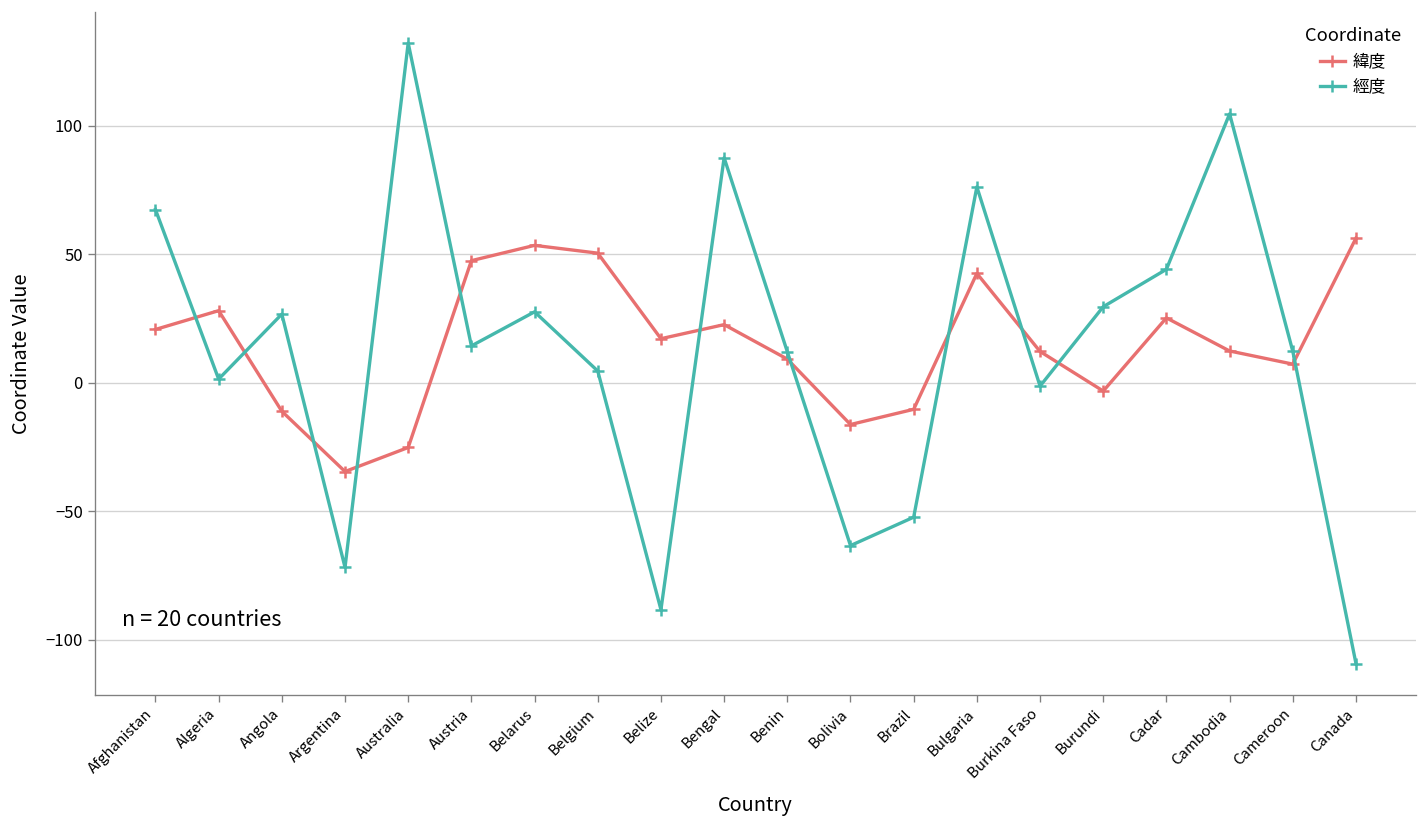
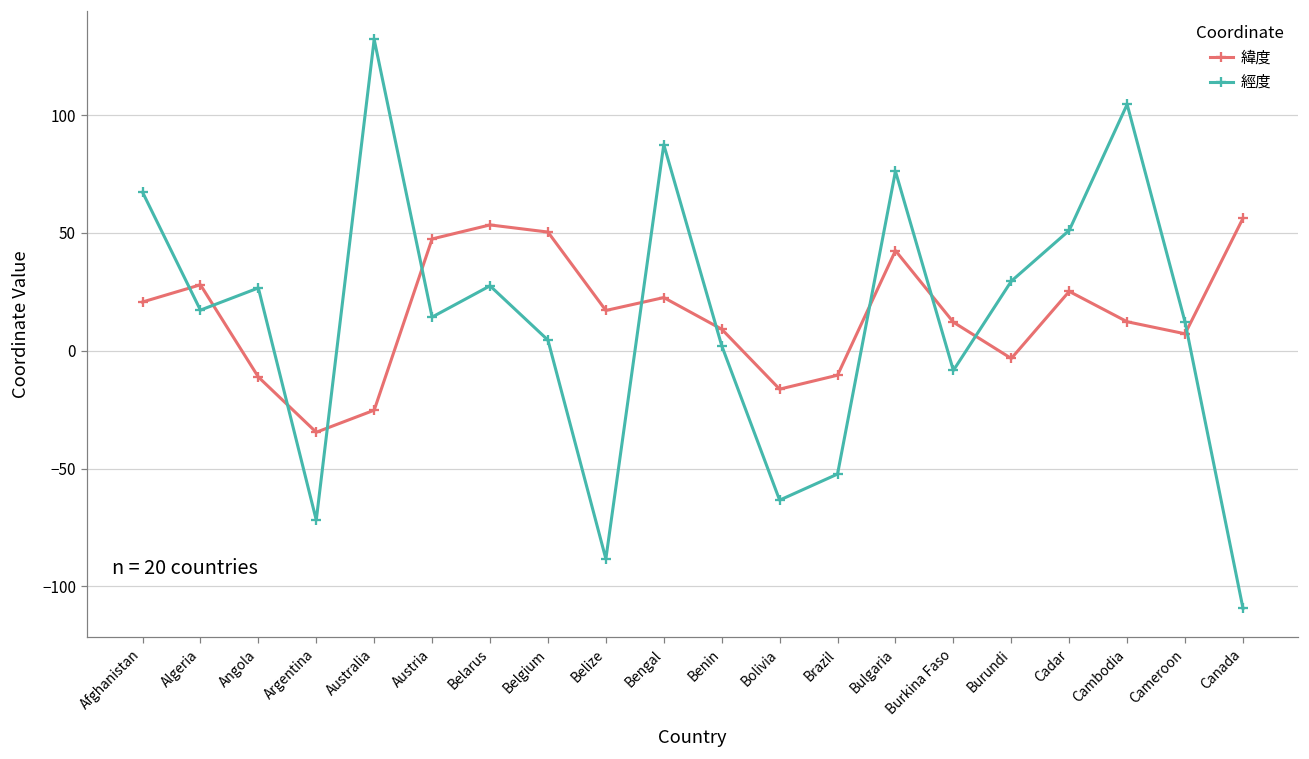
經度, Algeria: 1 -> 17
經度, Benin: 12 -> 2
經度, Burkina Faso: -1 -> -8
經度, Cadar: 44 -> 51
